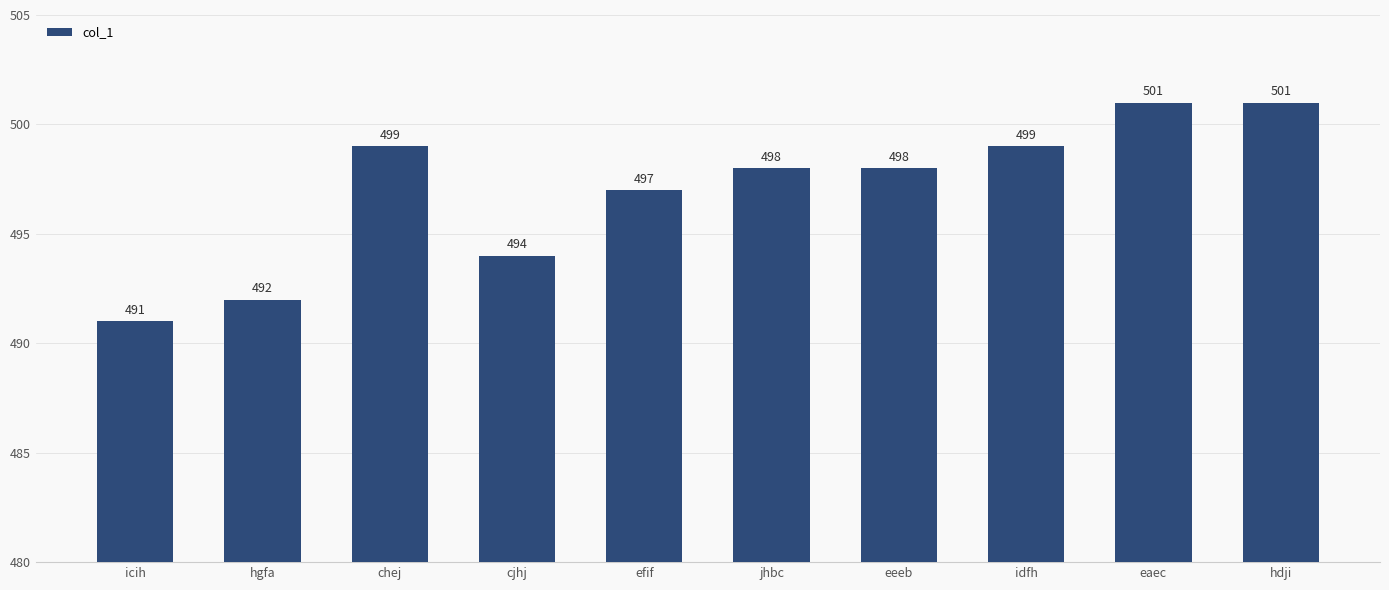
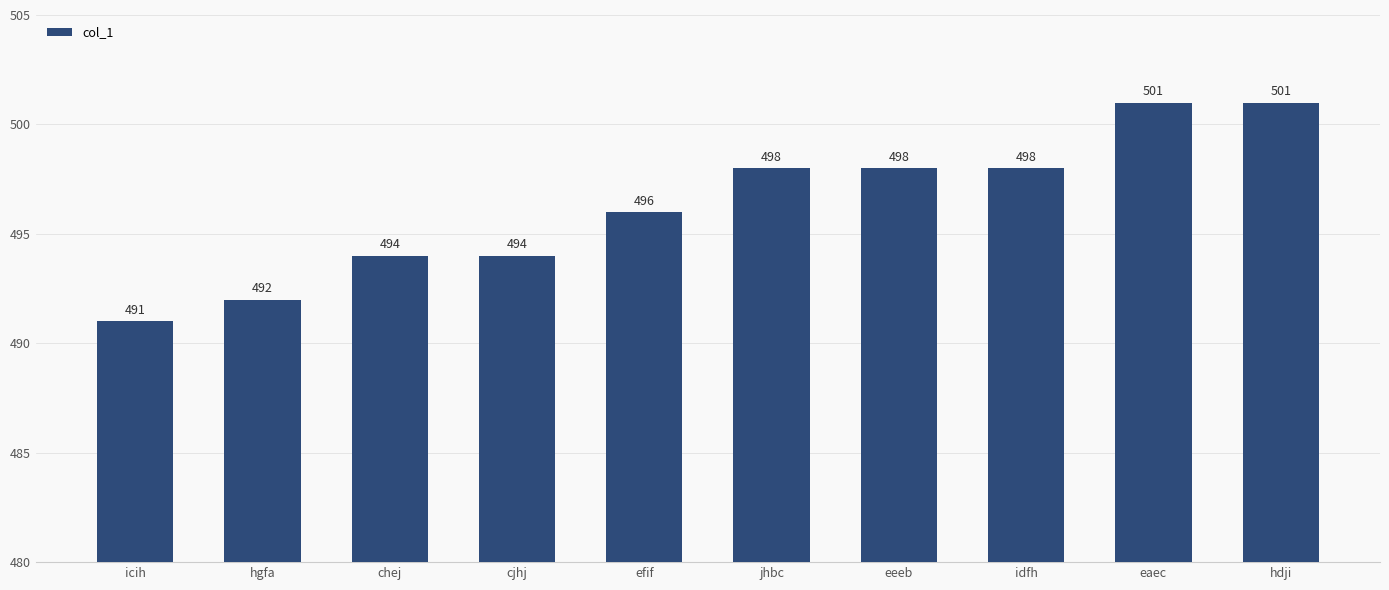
chej: 499 -> 494
efif: 497 -> 496
idfh: 499 -> 498
